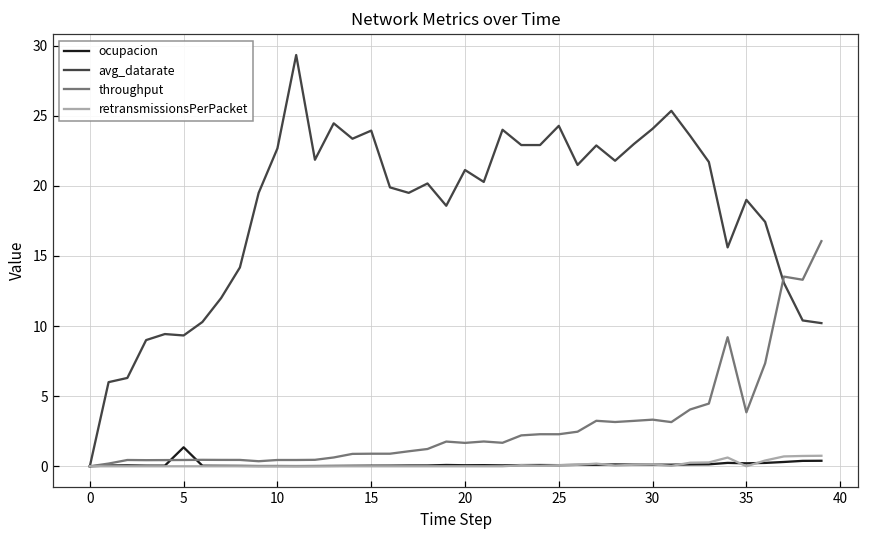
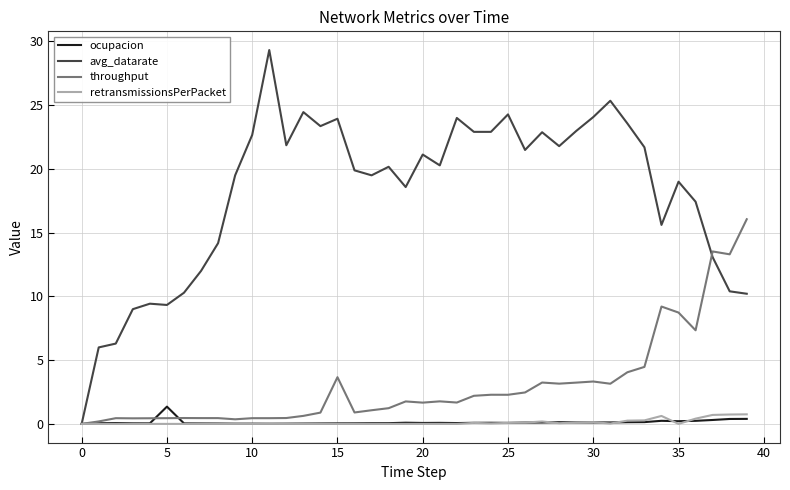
throughput, 15: 0.9 -> 3.7
throughput, 35: 3.8 -> 8.7
